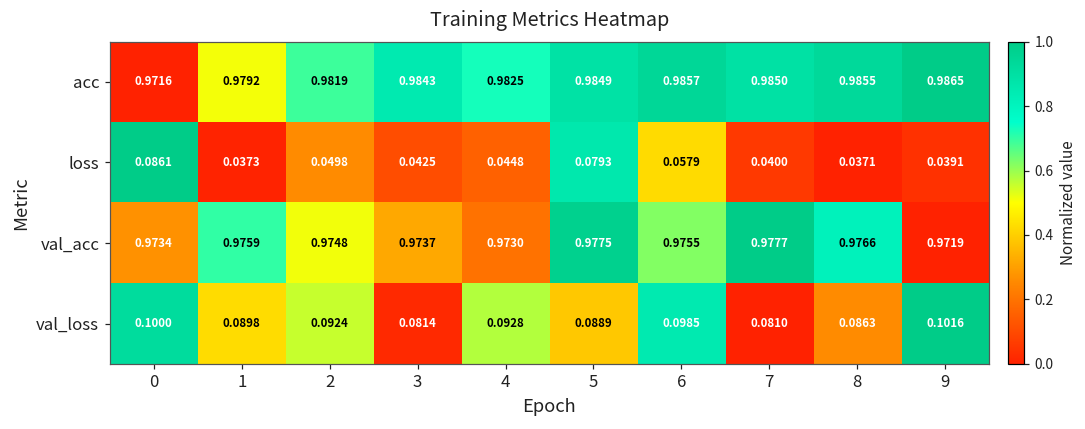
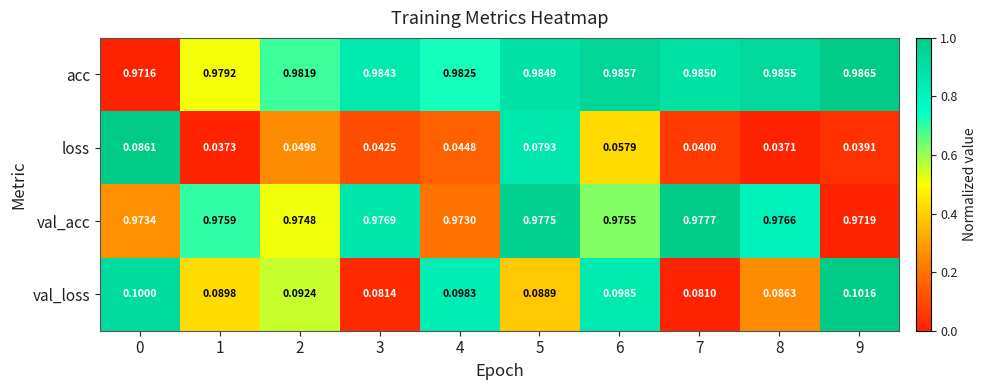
val_acc, 3: 0.9737 -> 0.9769
val_loss, 4: 0.0928 -> 0.0983
